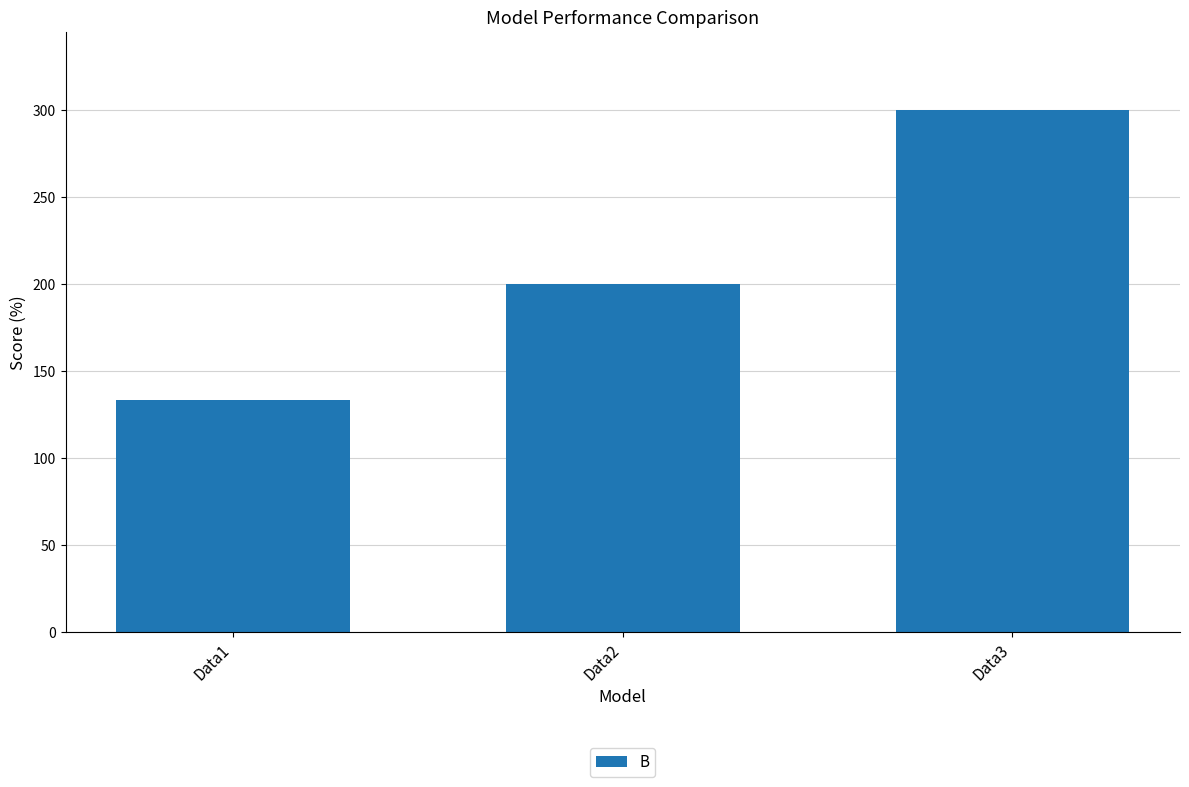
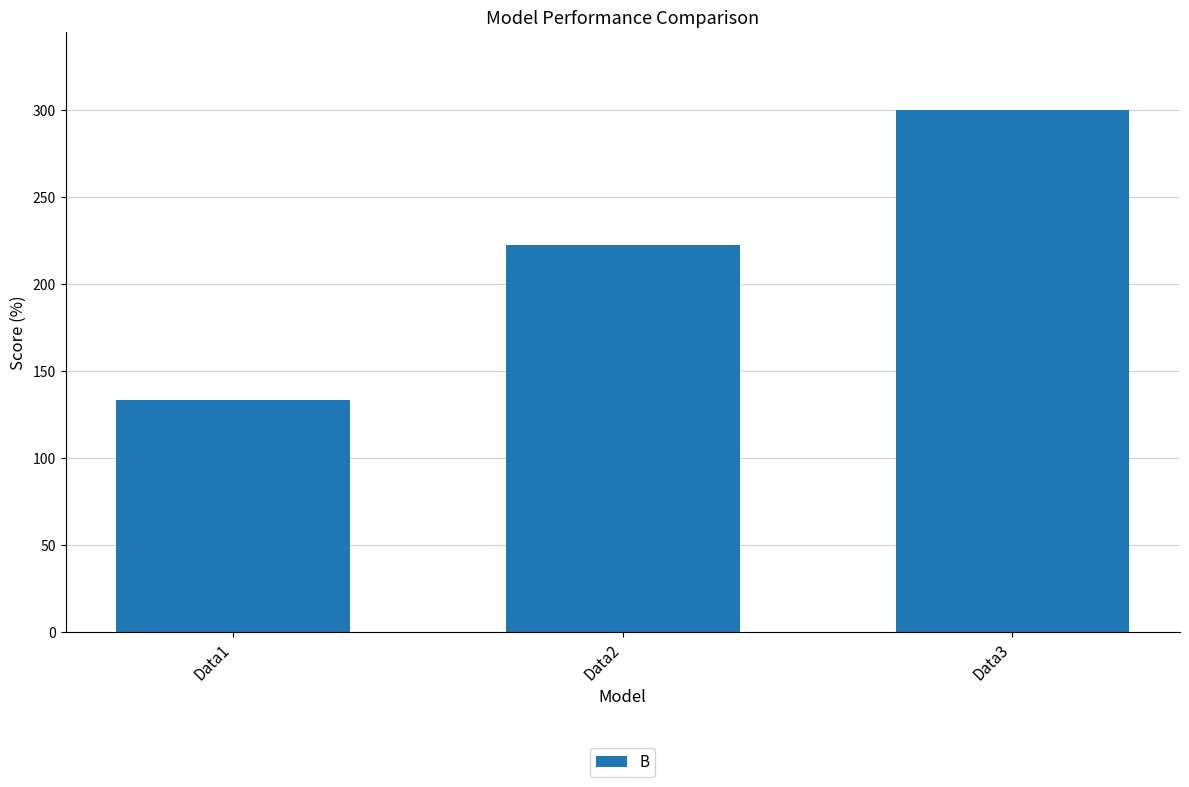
Data2: 200 -> 223
